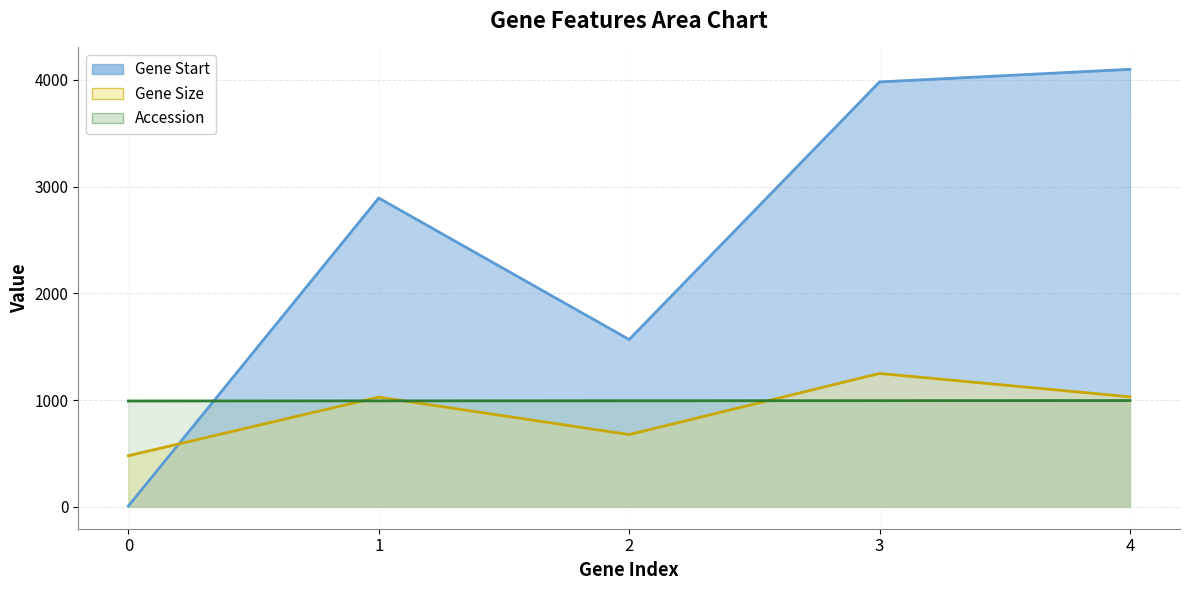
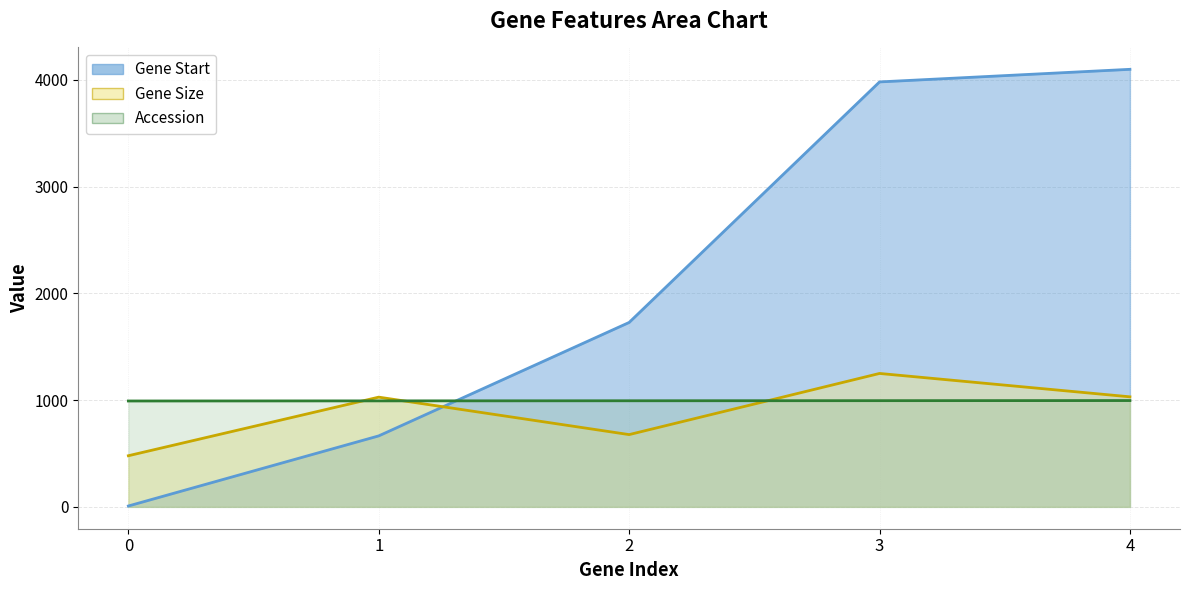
Gene Start, 1: 2890 -> 670
Gene Start, 2: 1570 -> 1730
